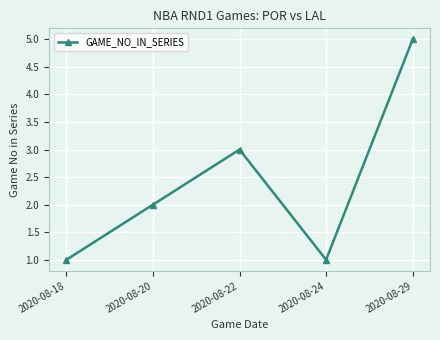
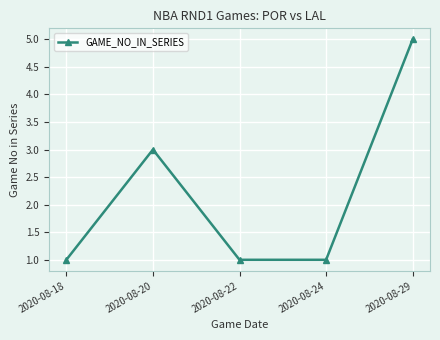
2020-08-20: 2 -> 3
2020-08-22: 3 -> 1
